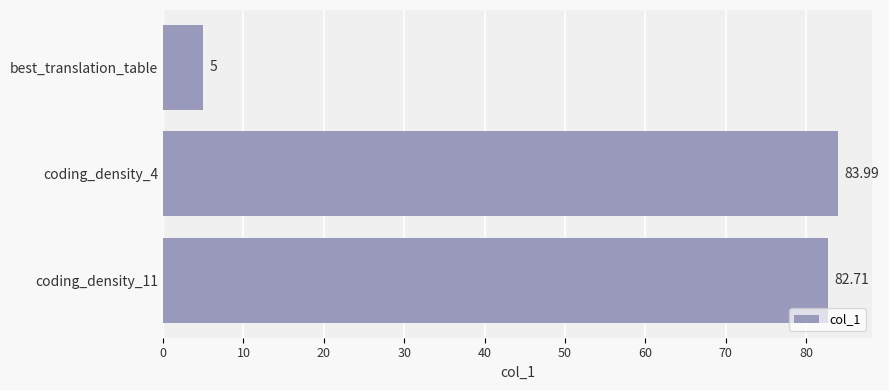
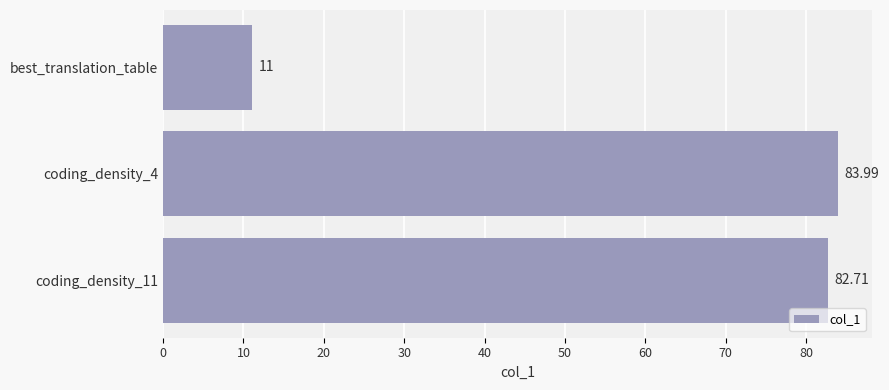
best_translation_table: 5 -> 11
